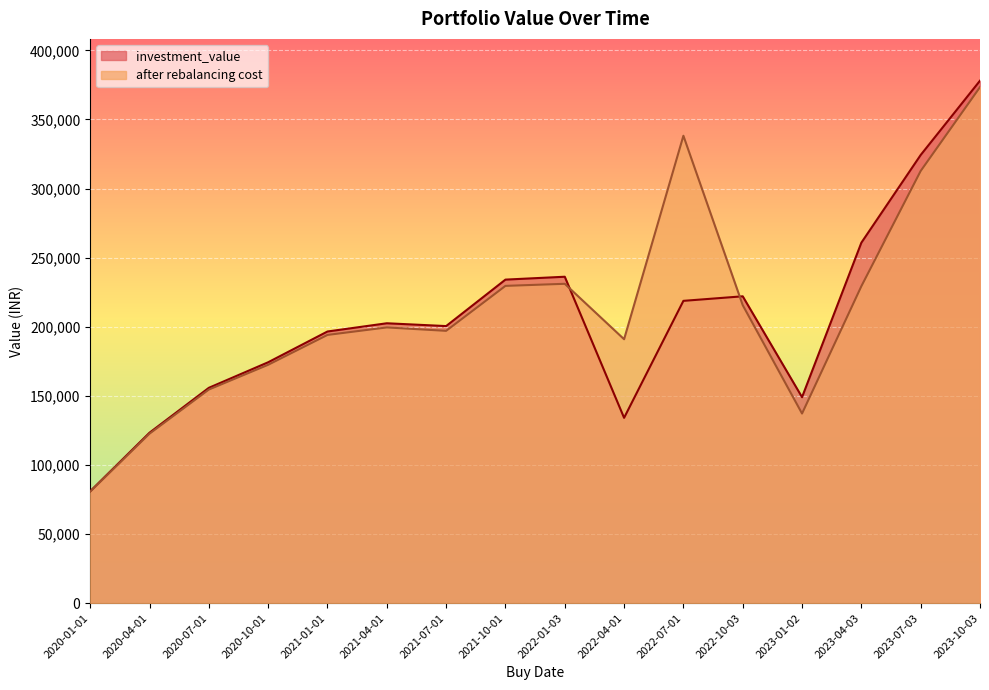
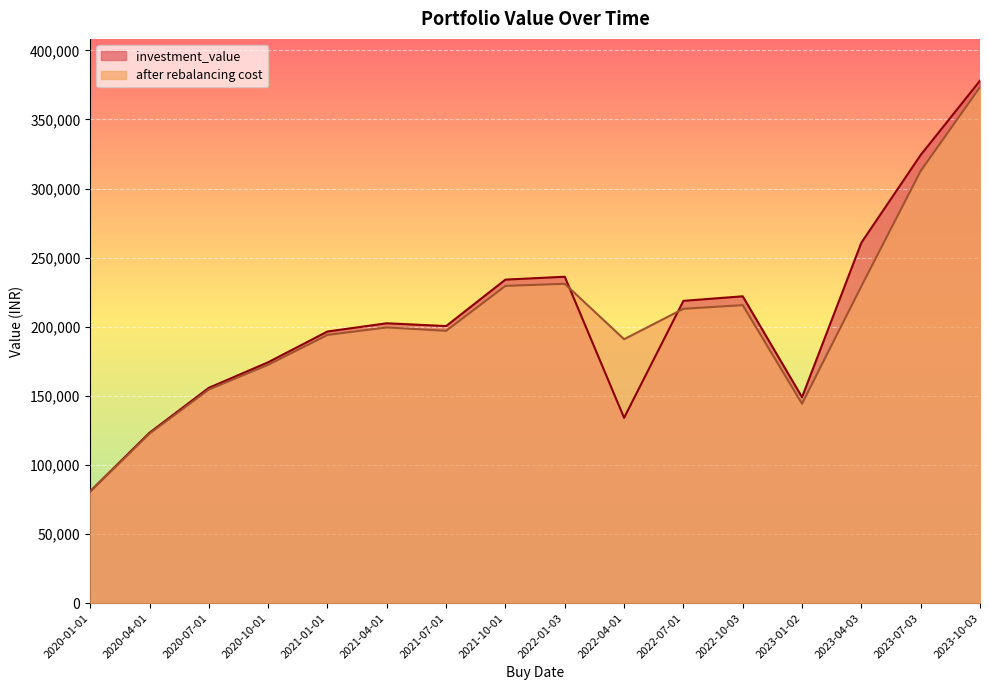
after rebalancing cost, 2022-07-01: 338,000 -> 213,000
after rebalancing cost, 2023-01-02: 137,000 -> 144,000
